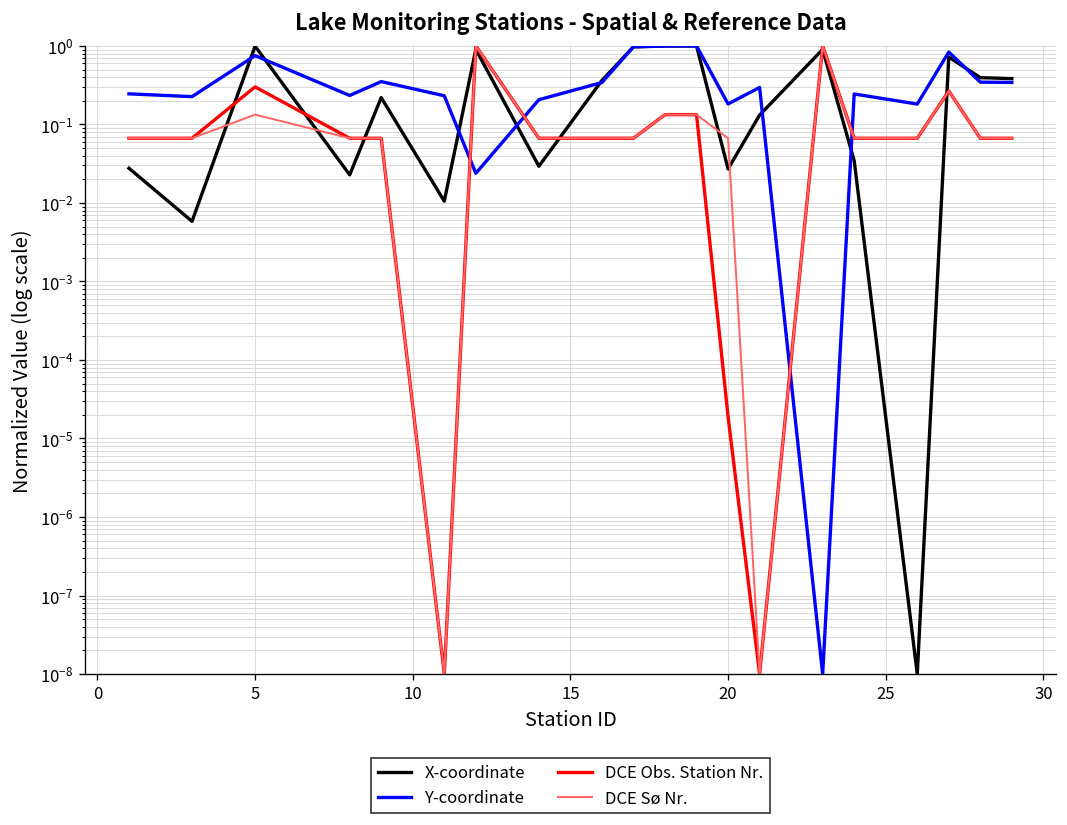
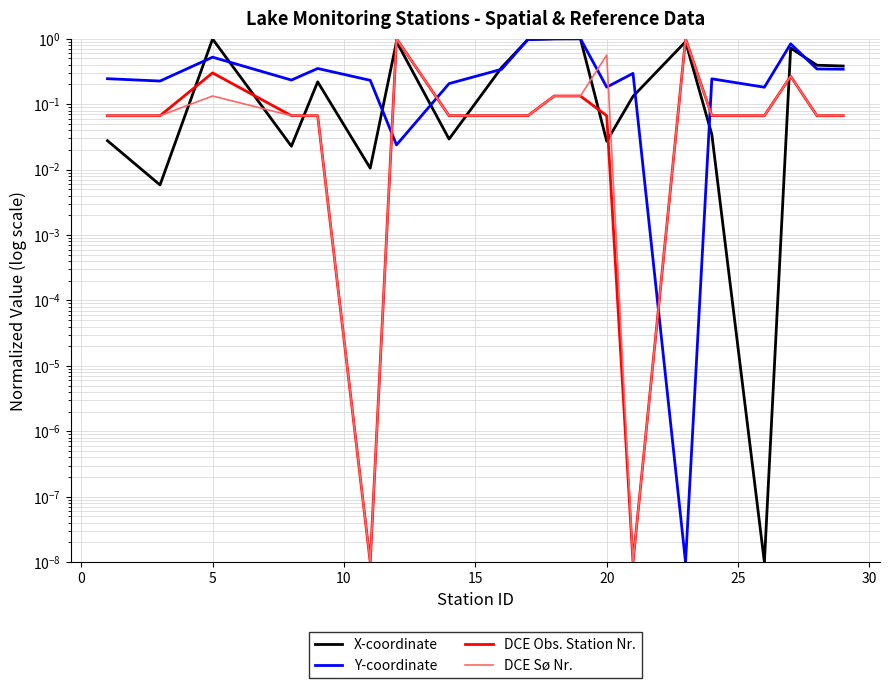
Y-coordinate, 5: 0.8 -> 0.5
DCE Obs. Station Nr., 20: 0.000019 -> 0.07
DCE Sø Nr., 20: 0.07 -> 0.6
